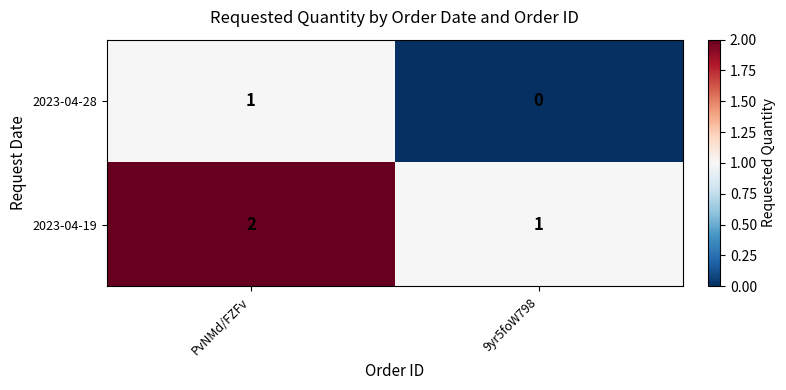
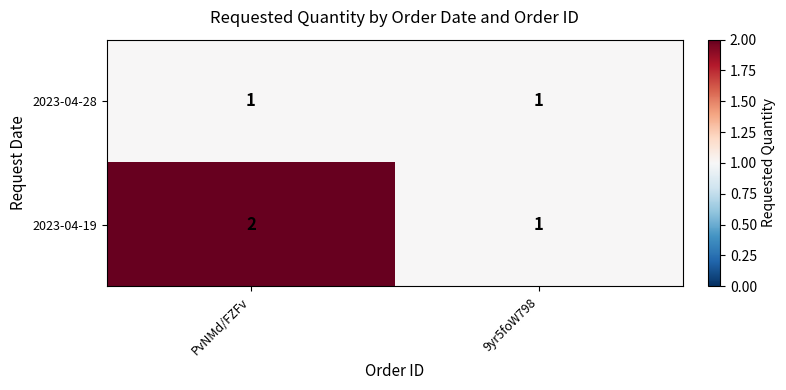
2023-04-28, 9yr5foW798: 0 -> 1
